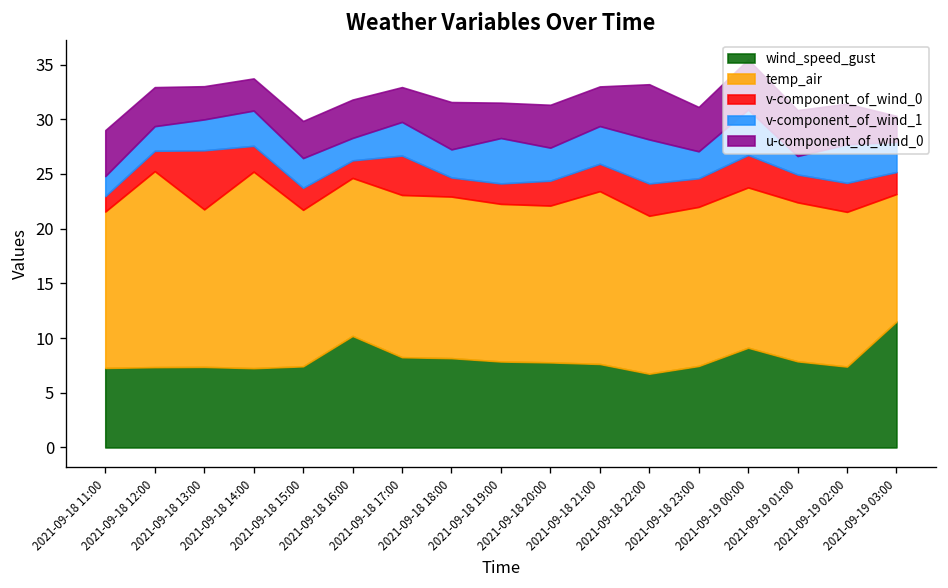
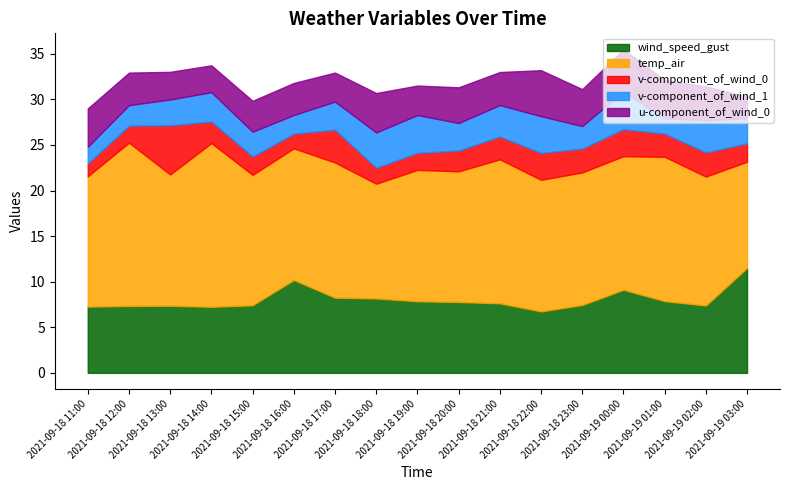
temp_air, 2021-09-18 18:00: 15 -> 13
v-component_of_wind_1, 2021-09-18 18:00: 3 -> 4
temp_air, 2021-09-19 01:00: 15 -> 16
